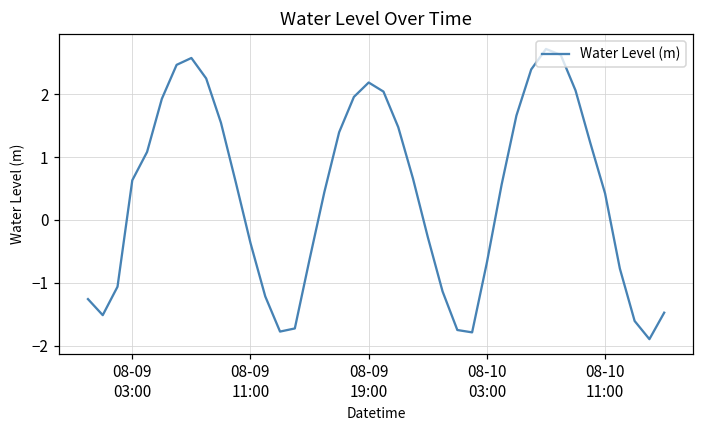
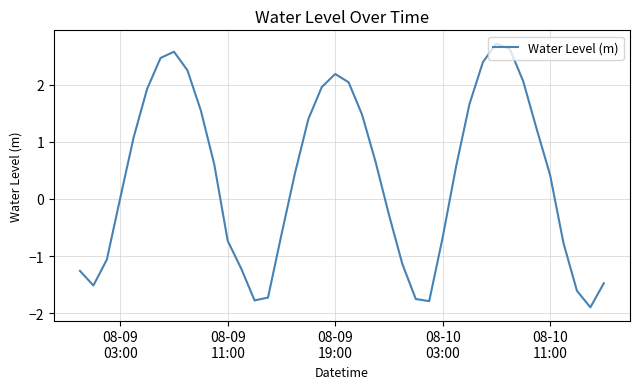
08-09 03:00: 0.6 -> 0.0
08-09 11:00: -0.4 -> -0.7
